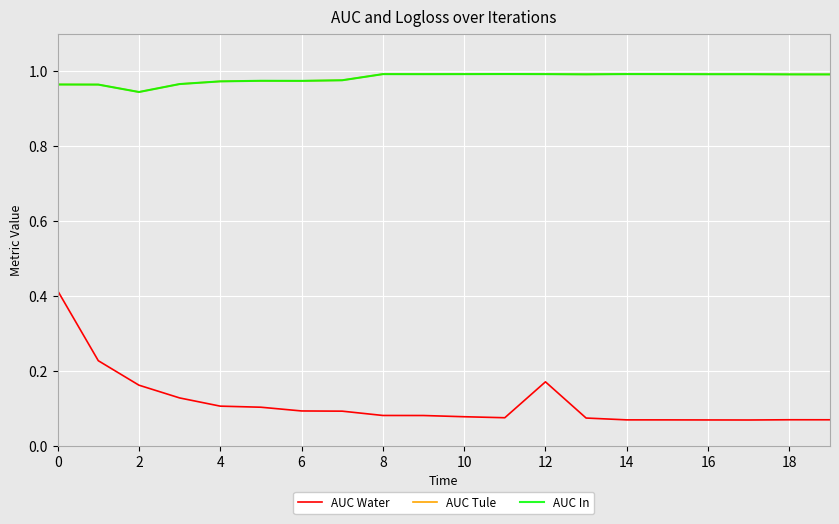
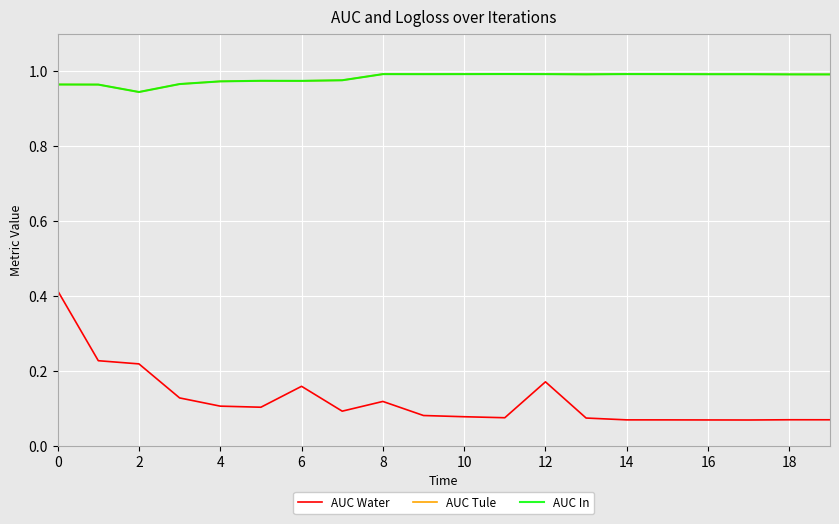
AUC Water, 2: 0.16 -> 0.22
AUC Water, 6: 0.09 -> 0.16
AUC Water, 8: 0.08 -> 0.12
